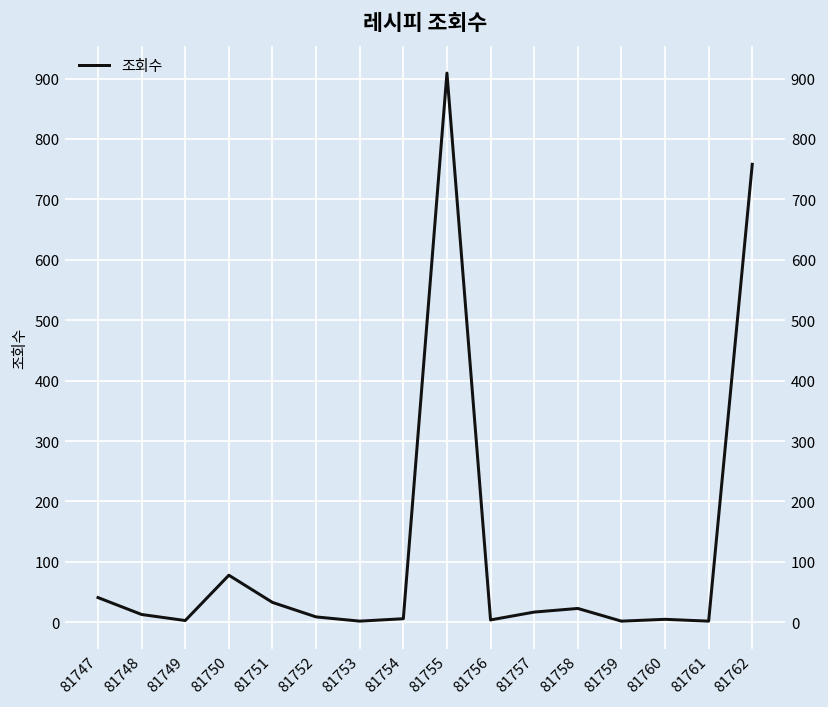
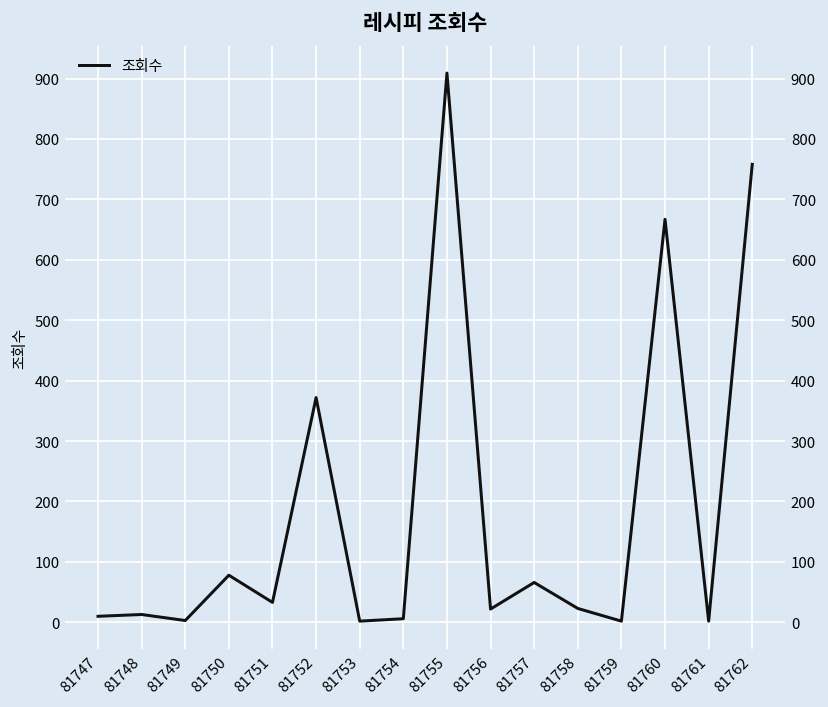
81747: 40 -> 10
81752: 10 -> 370
81756: 0 -> 20
81757: 20 -> 70
81760: 10 -> 670
